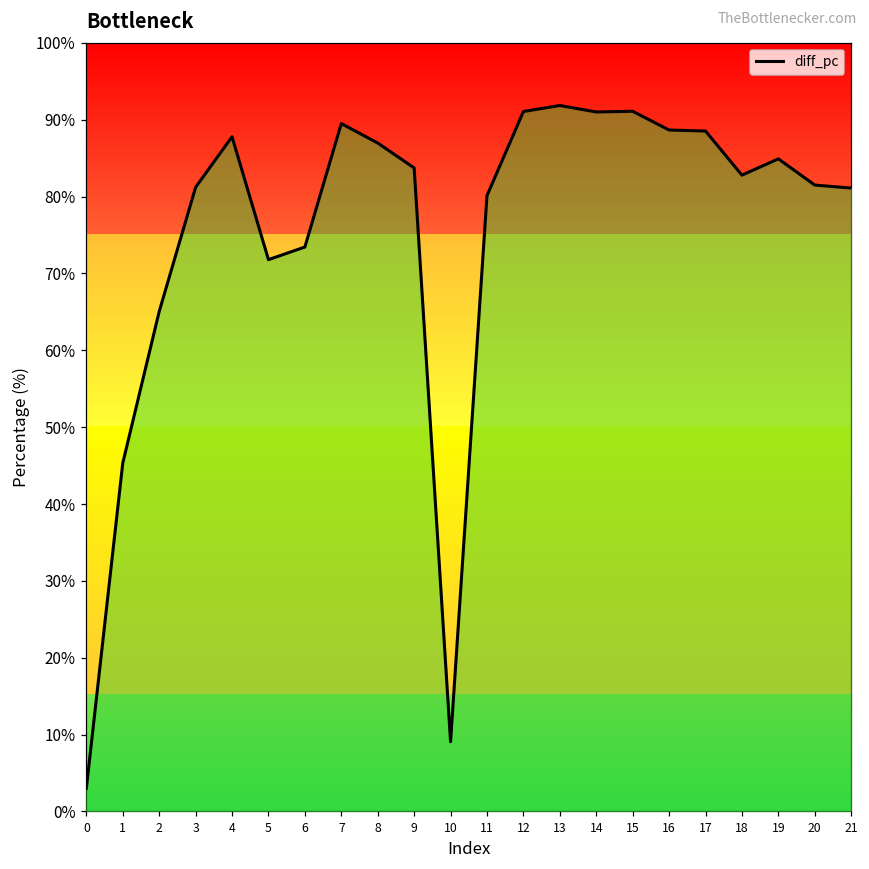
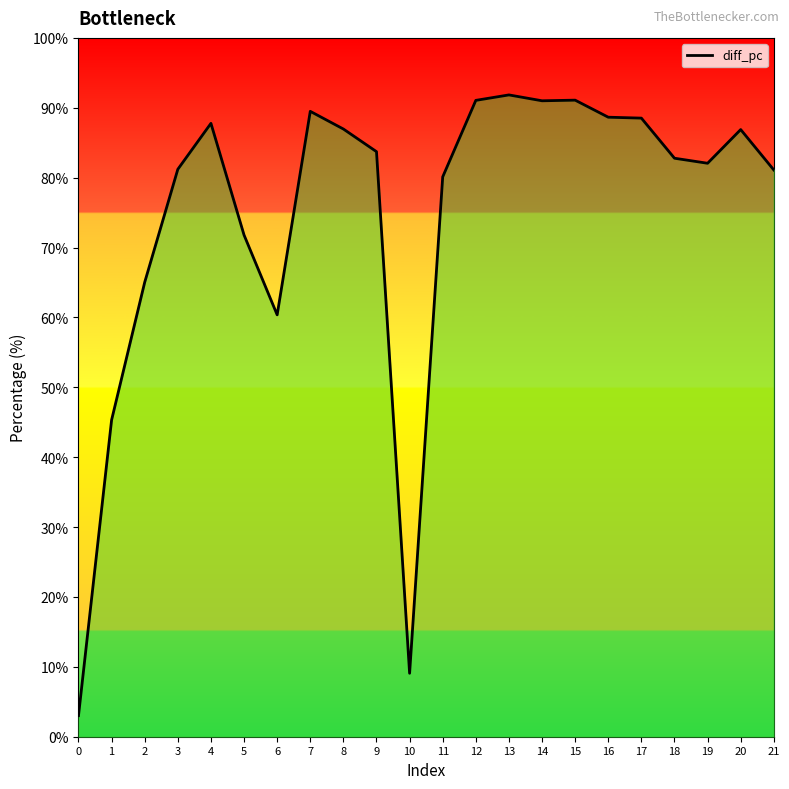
6: 73% -> 60%
19: 85% -> 82%
20: 81% -> 87%
